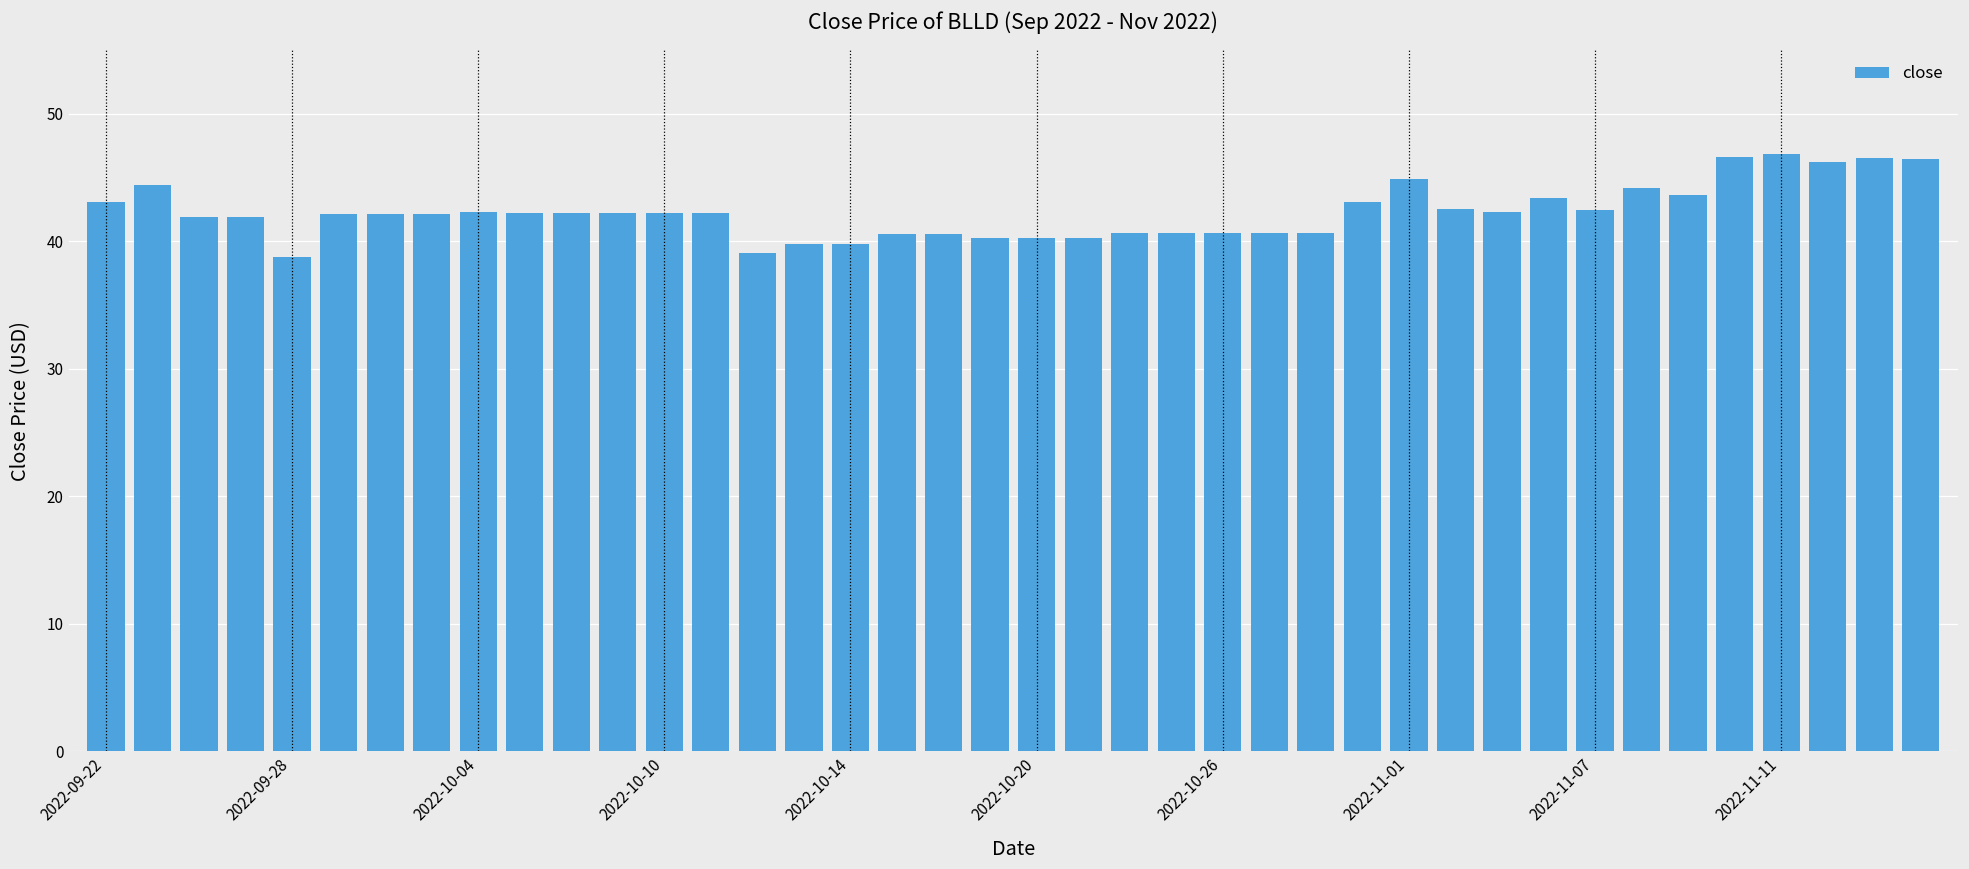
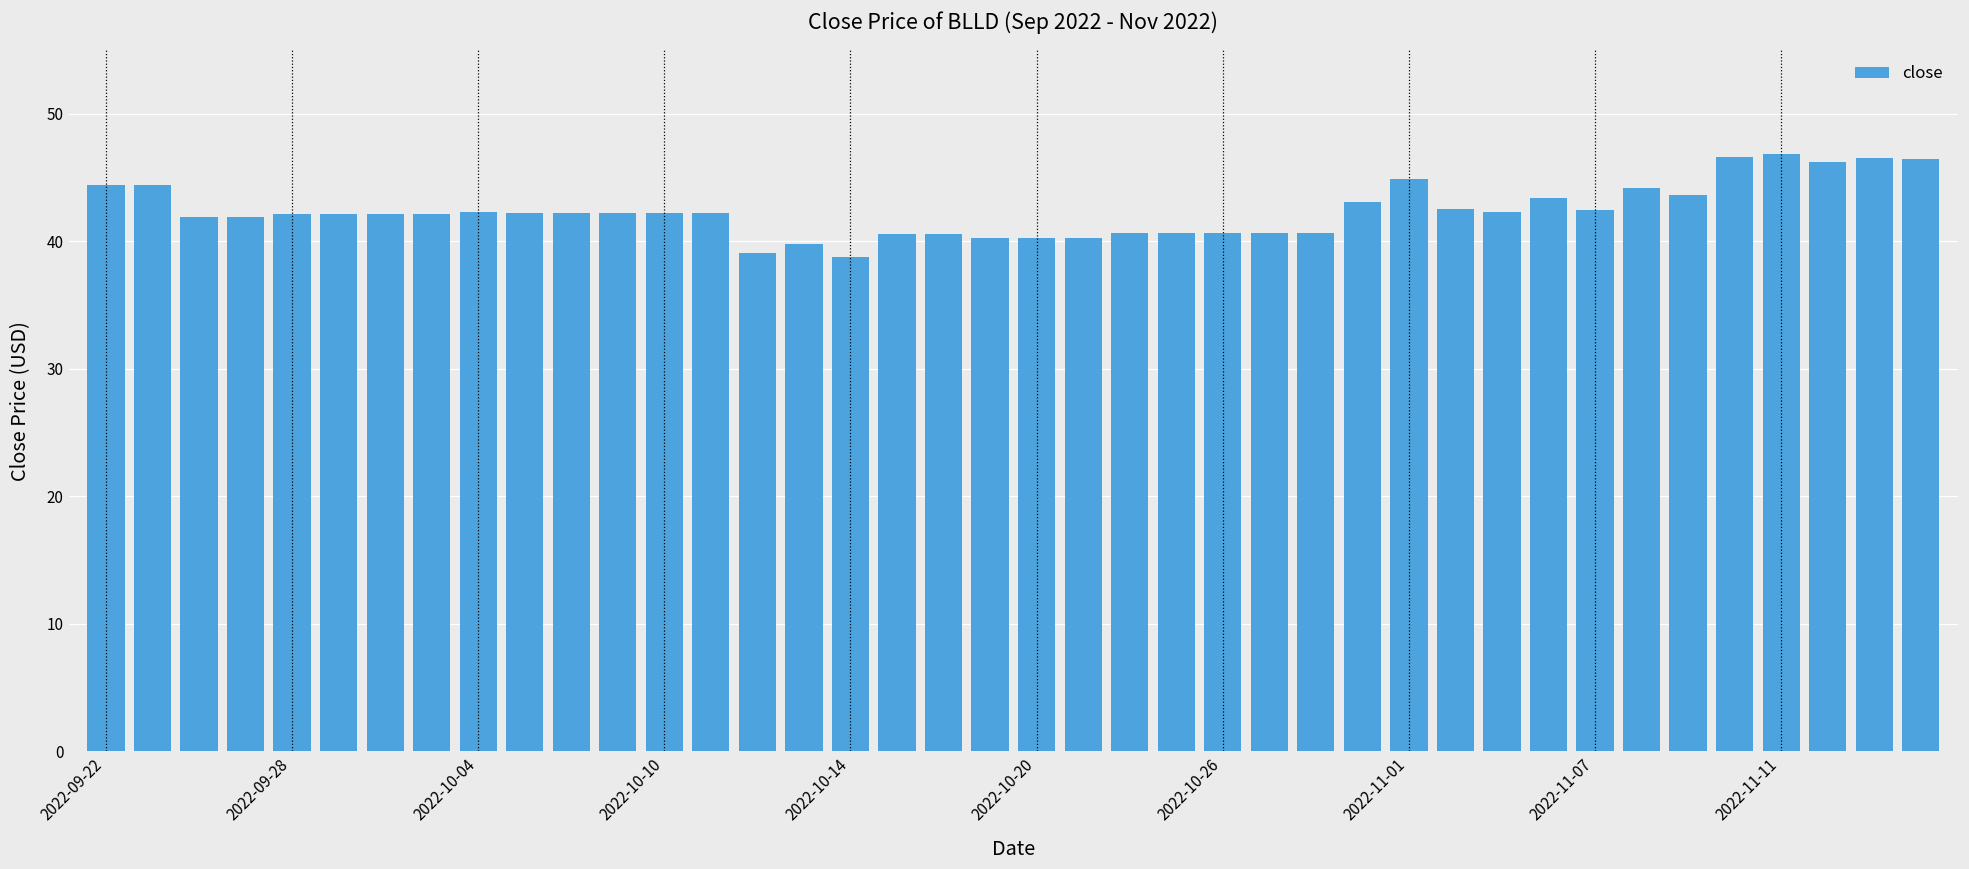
2022-09-22: 43.1 -> 44.4
2022-09-28: 38.8 -> 42.1
2022-10-14: 39.8 -> 38.8
